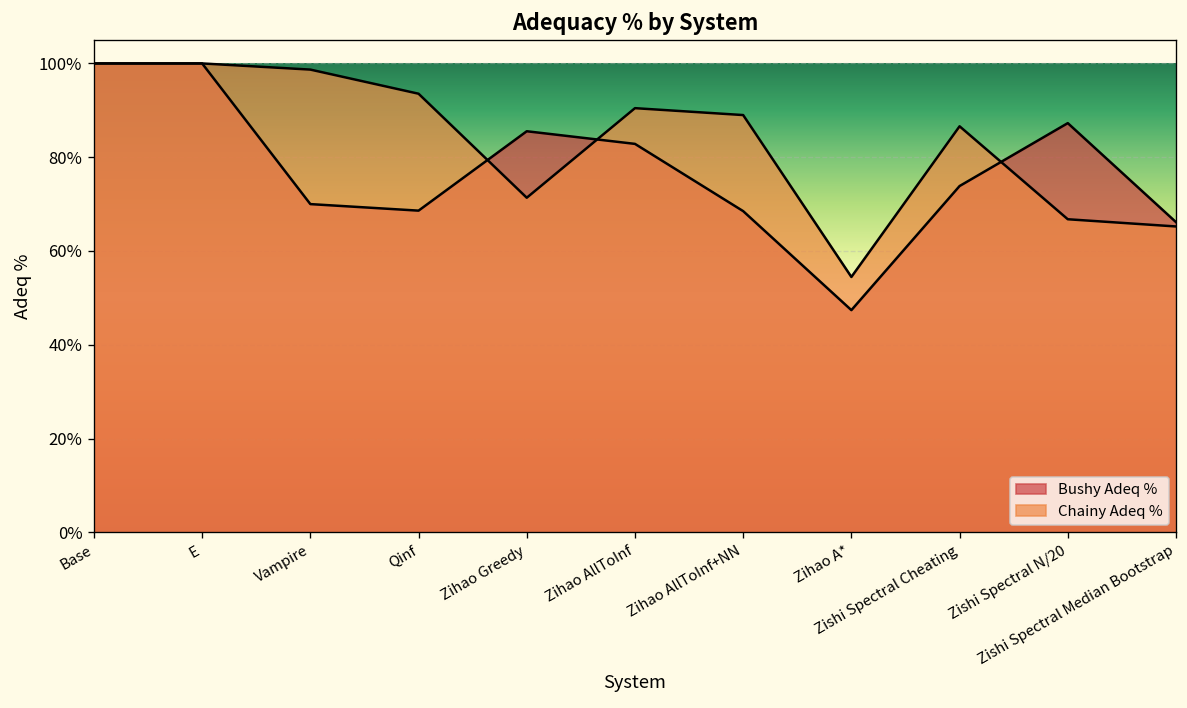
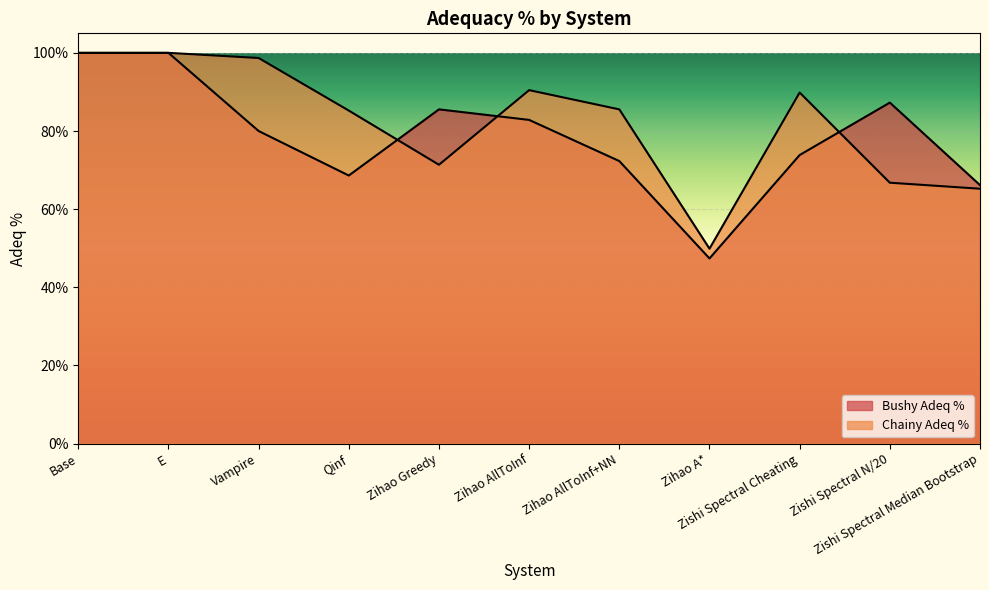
Bushy Adeq %, Vampire: 70% -> 80%
Chainy Adeq %, Qinf: 94% -> 85%
Bushy Adeq %, Zihao AllToInf+NN: 69% -> 72%
Chainy Adeq %, Zihao AllToInf+NN: 89% -> 86%
Chainy Adeq %, Zihao A*: 54% -> 50%
Chainy Adeq %, Zishi Spectral Cheating: 87% -> 90%
